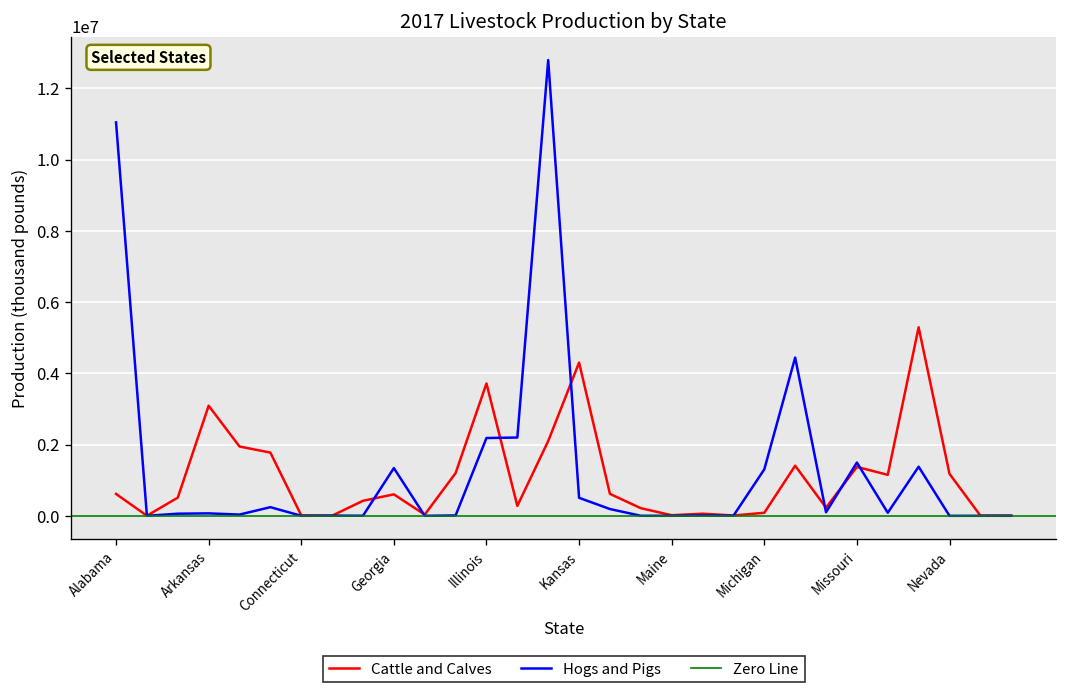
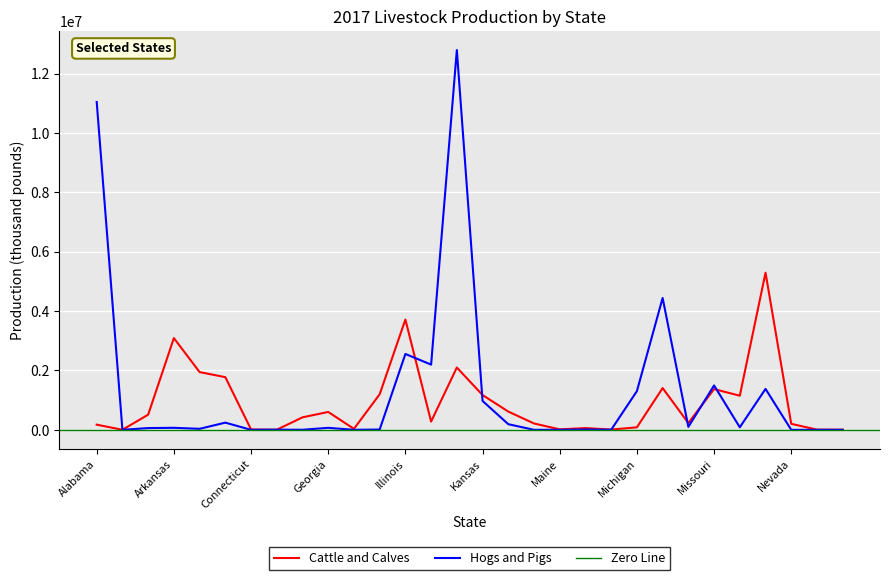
Cattle and Calves, Alabama: 600000 -> 200000
Hogs and Pigs, Georgia: 1300000 -> 100000
Hogs and Pigs, Illinois: 2200000 -> 2600000
Cattle and Calves, Kansas: 4300000 -> 1200000
Hogs and Pigs, Kansas: 500000 -> 1000000
Cattle and Calves, Nevada: 1200000 -> 200000
